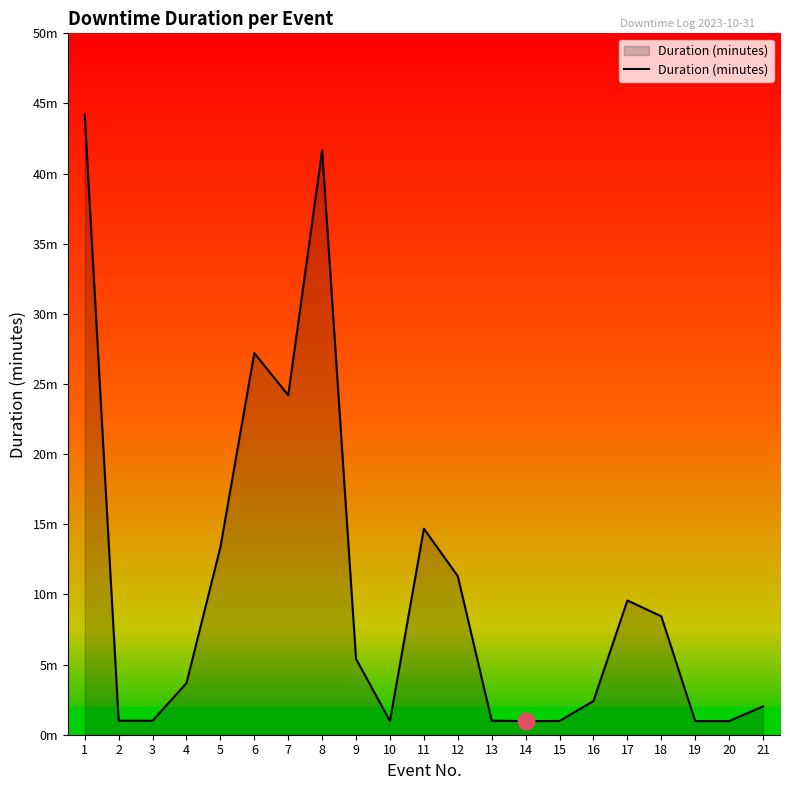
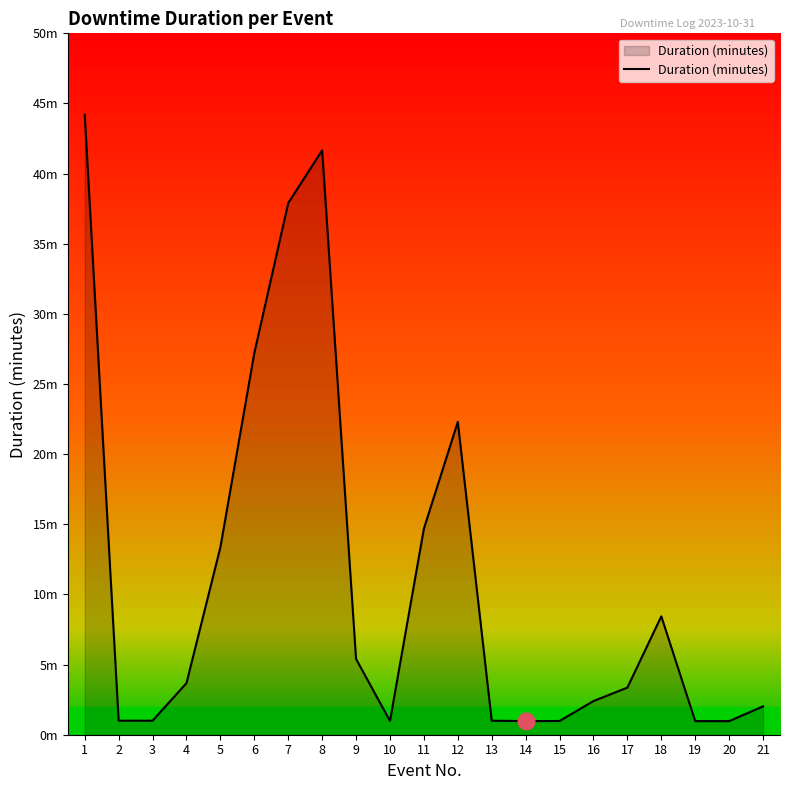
Duration (minutes), 7: 24.2m -> 37.9m
Duration (minutes), 12: 11.3m -> 22.3m
Duration (minutes), 17: 9.6m -> 3.4m
